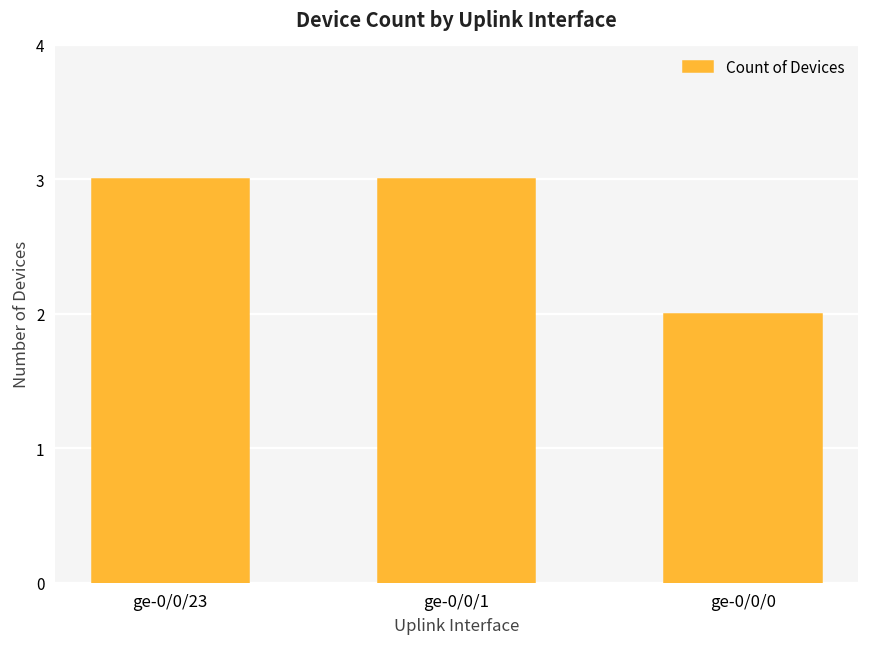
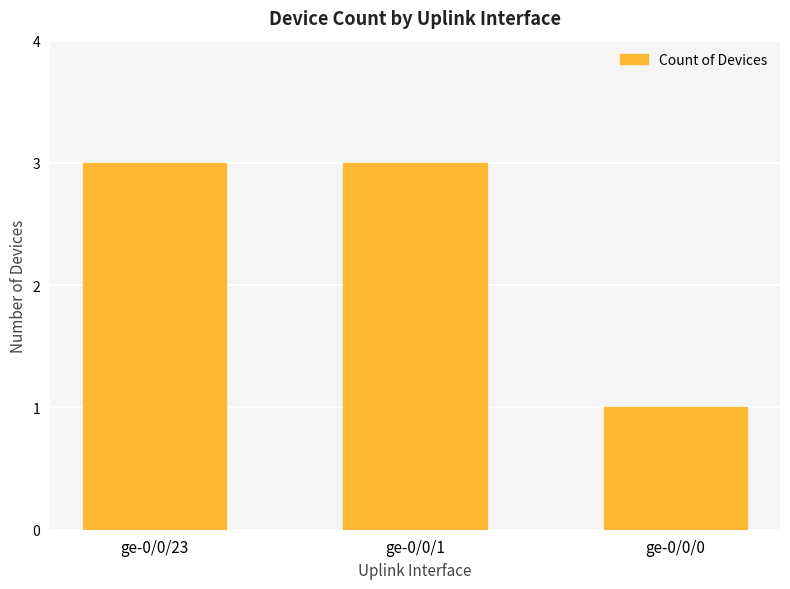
ge-0/0/0: 2 -> 1
